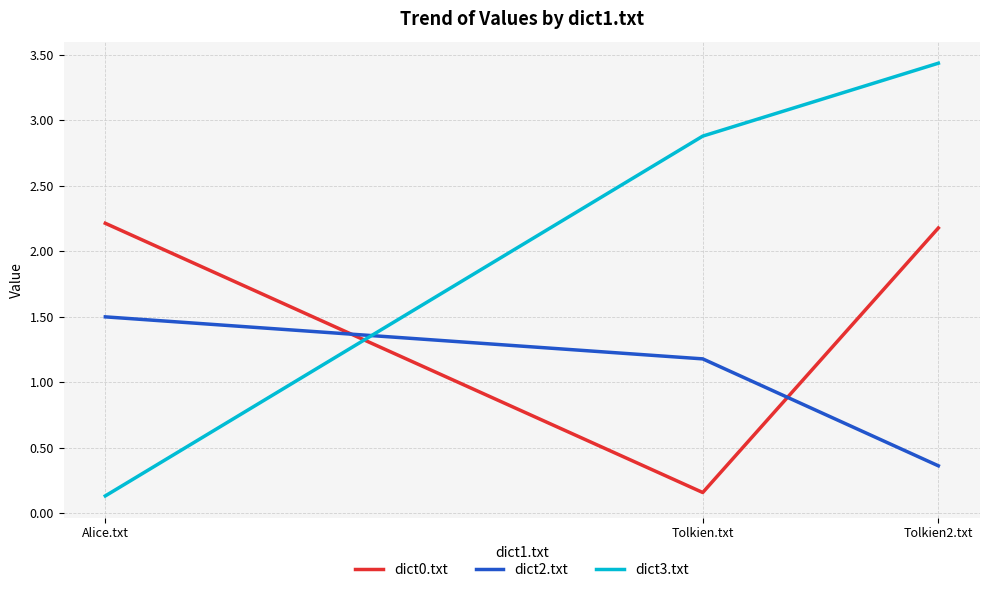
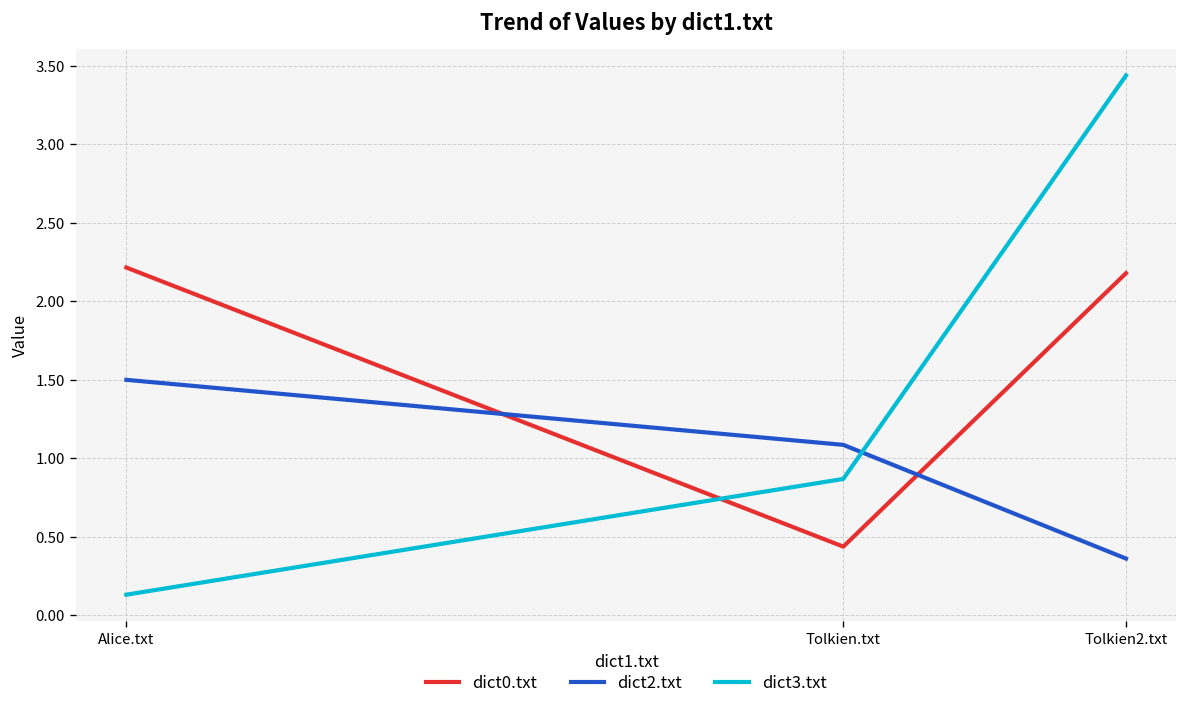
dict0.txt, Tolkien.txt: 0.16 -> 0.44
dict2.txt, Tolkien.txt: 1.18 -> 1.09
dict3.txt, Tolkien.txt: 2.88 -> 0.87
